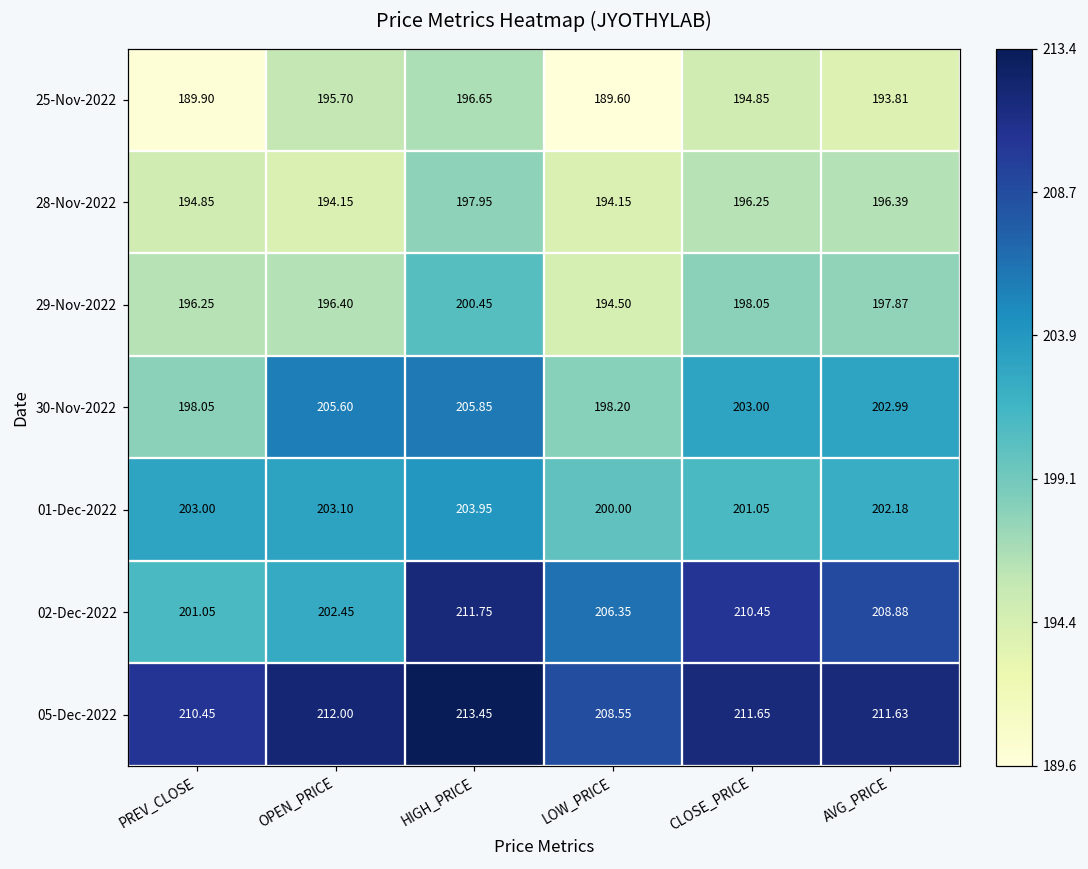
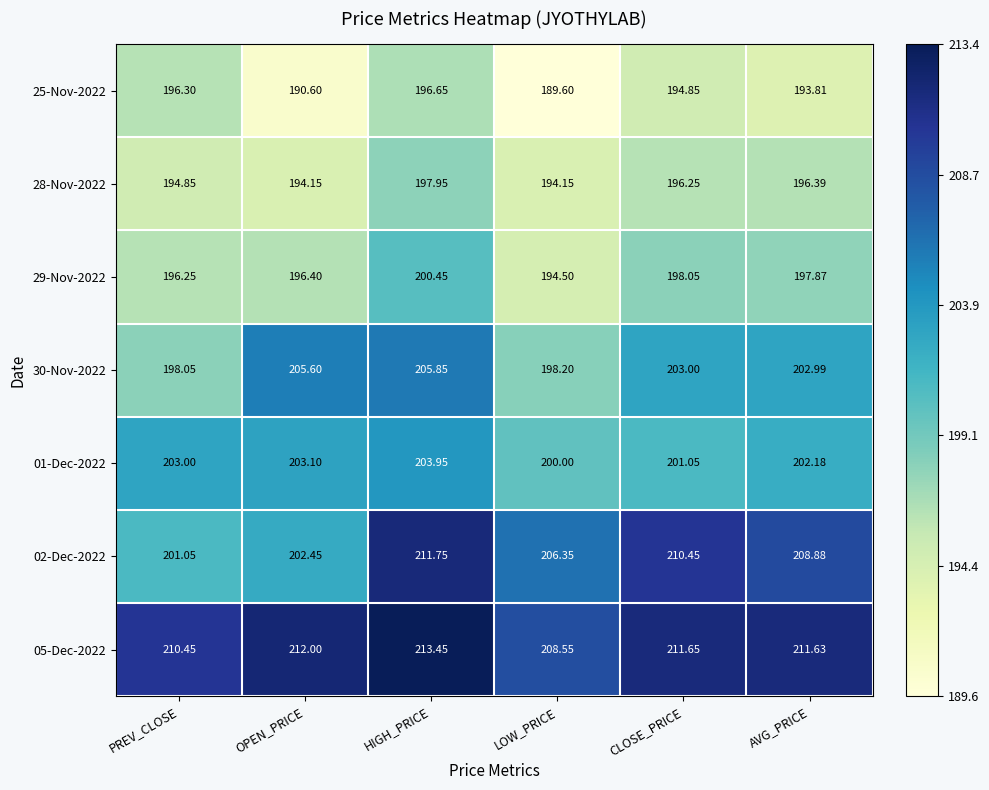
25-Nov-2022, PREV_CLOSE: 189.90 -> 196.30
25-Nov-2022, OPEN_PRICE: 195.70 -> 190.60
